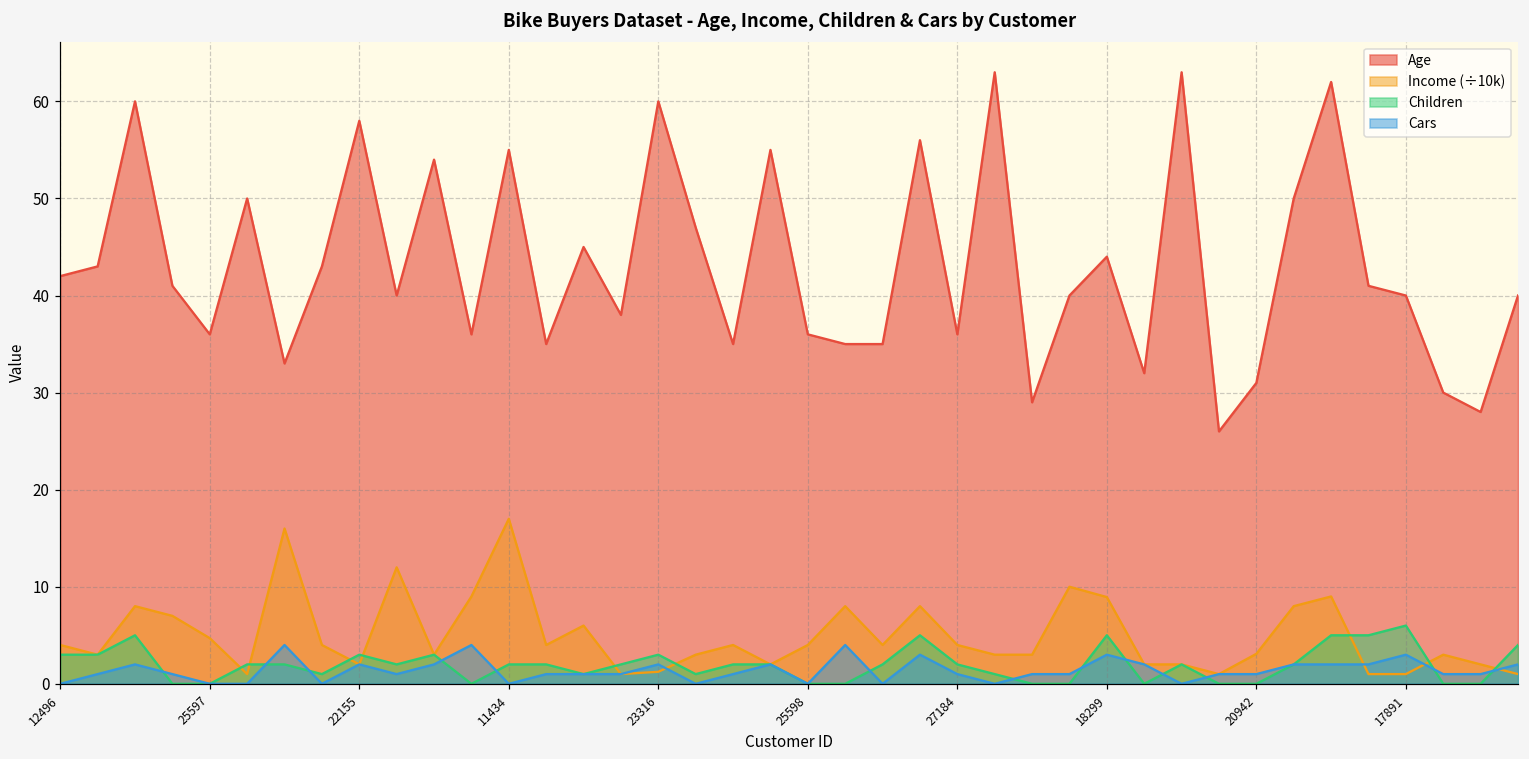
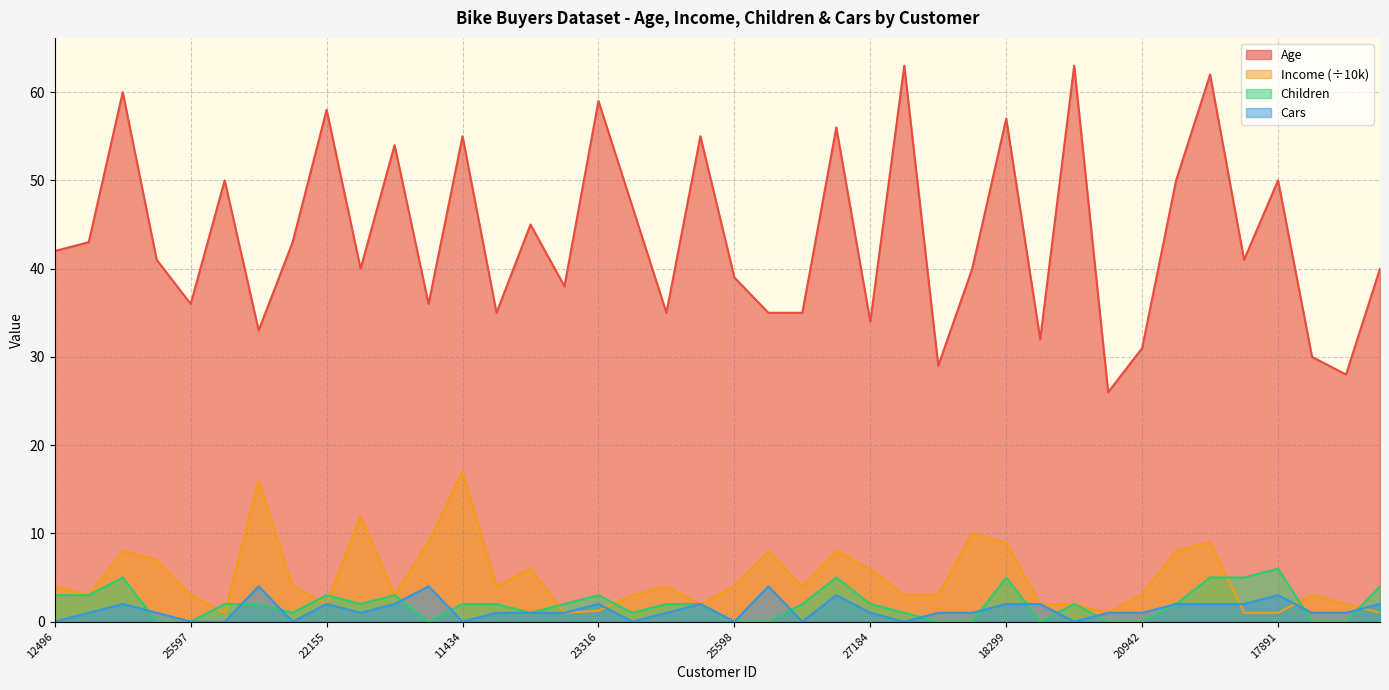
Income (÷10k), 25597: 5 -> 3
Age, 23316: 60 -> 59
Age, 25598: 36 -> 39
Age, 27184: 36 -> 34
Income (÷10k), 27184: 4 -> 6
Age, 18299: 44 -> 57
Cars, 18299: 3 -> 2
Age, 17891: 40 -> 50
